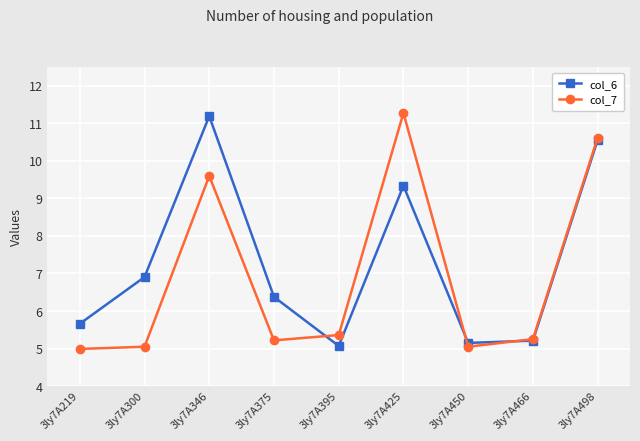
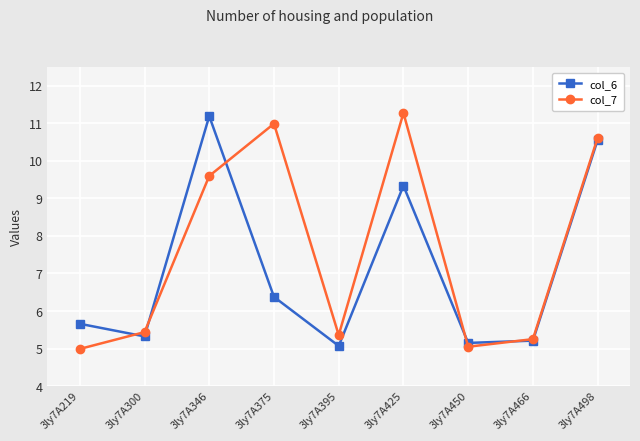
col_6, 3ly7A300: 6.9 -> 5.3
col_7, 3ly7A300: 5.0 -> 5.4
col_7, 3ly7A375: 5.2 -> 11.0
